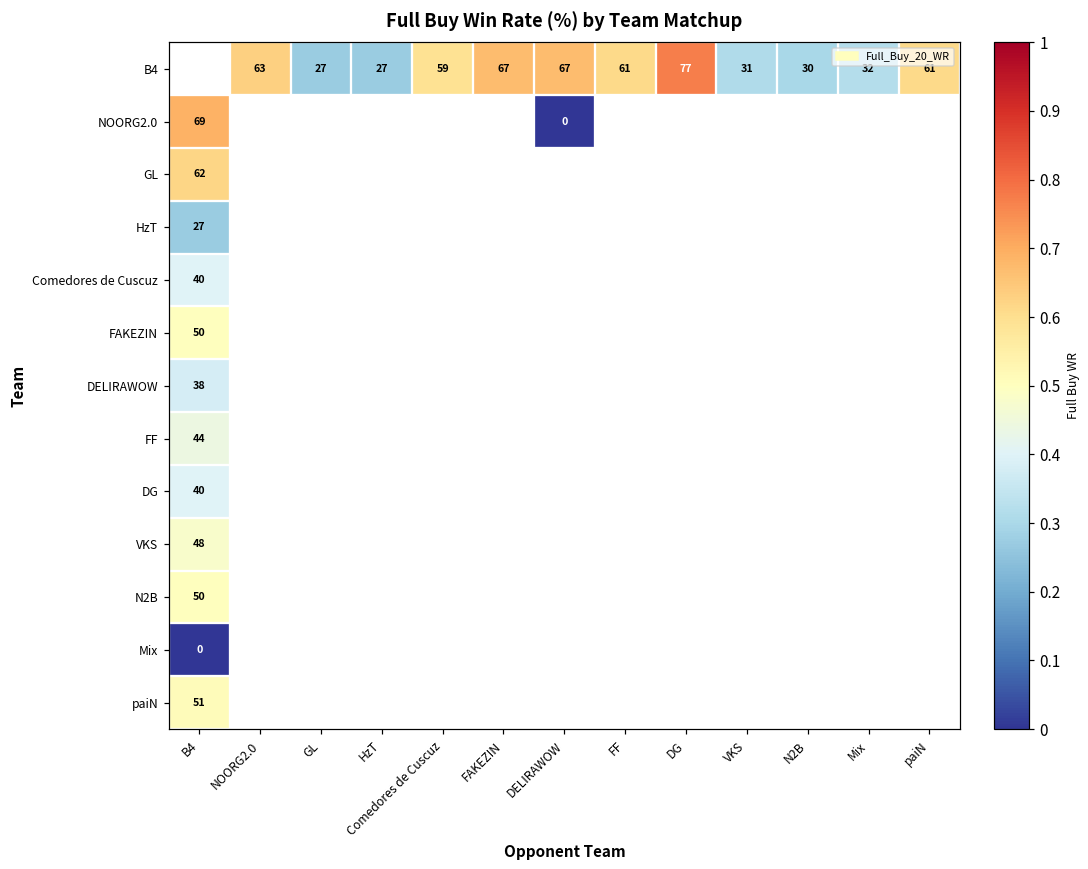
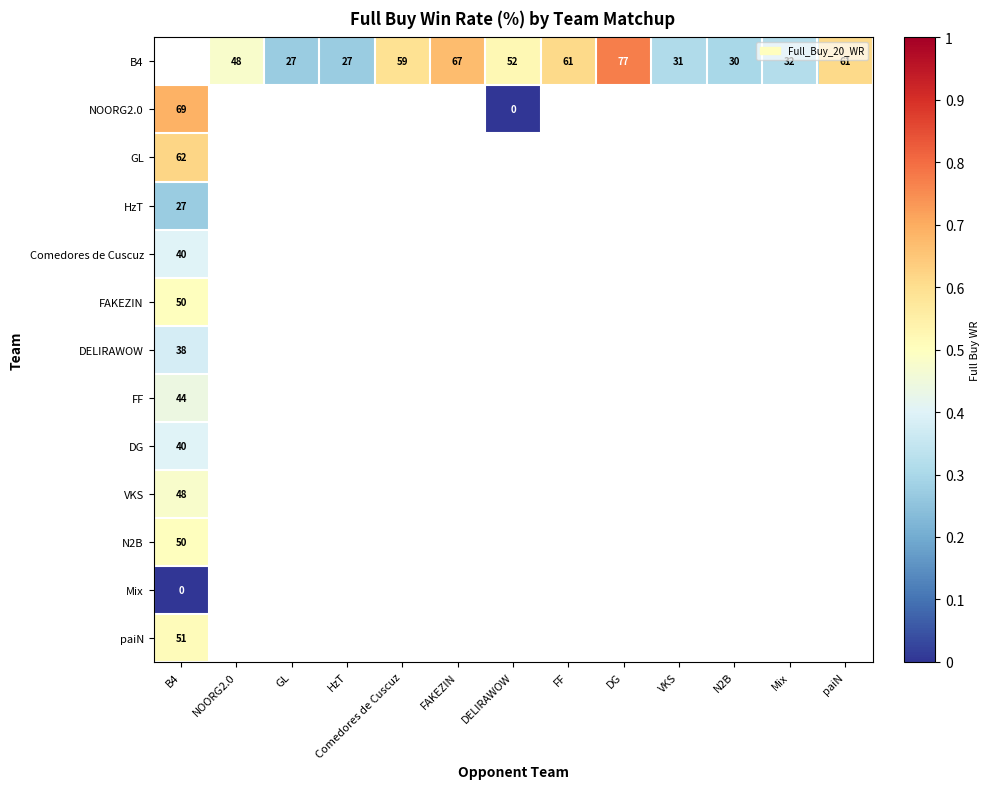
B4, NOORG2.0: 63 -> 48
B4, DELIRAWOW: 67 -> 52
